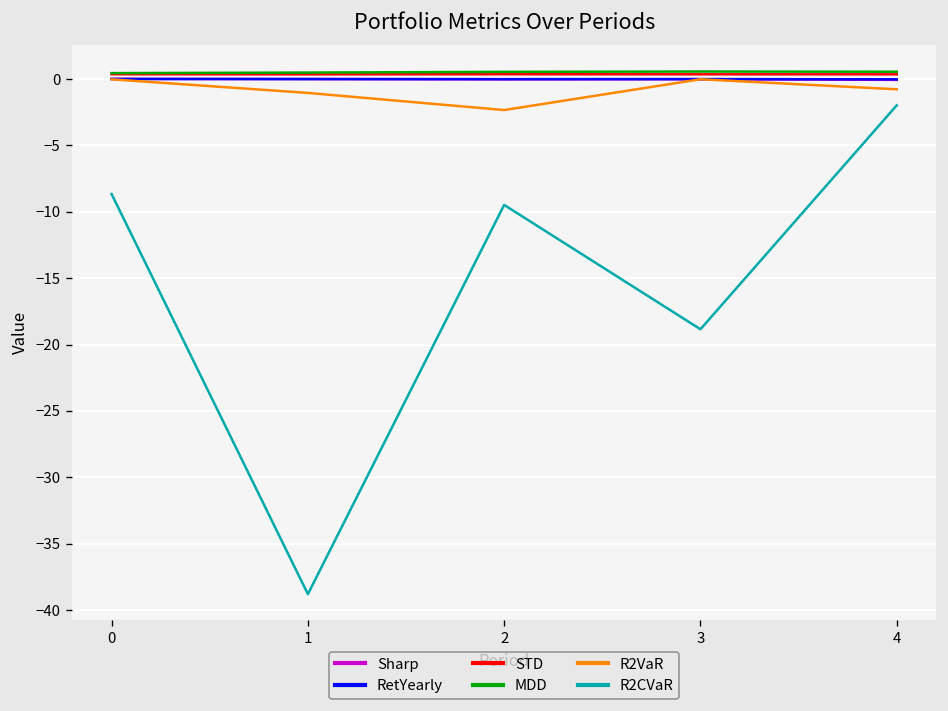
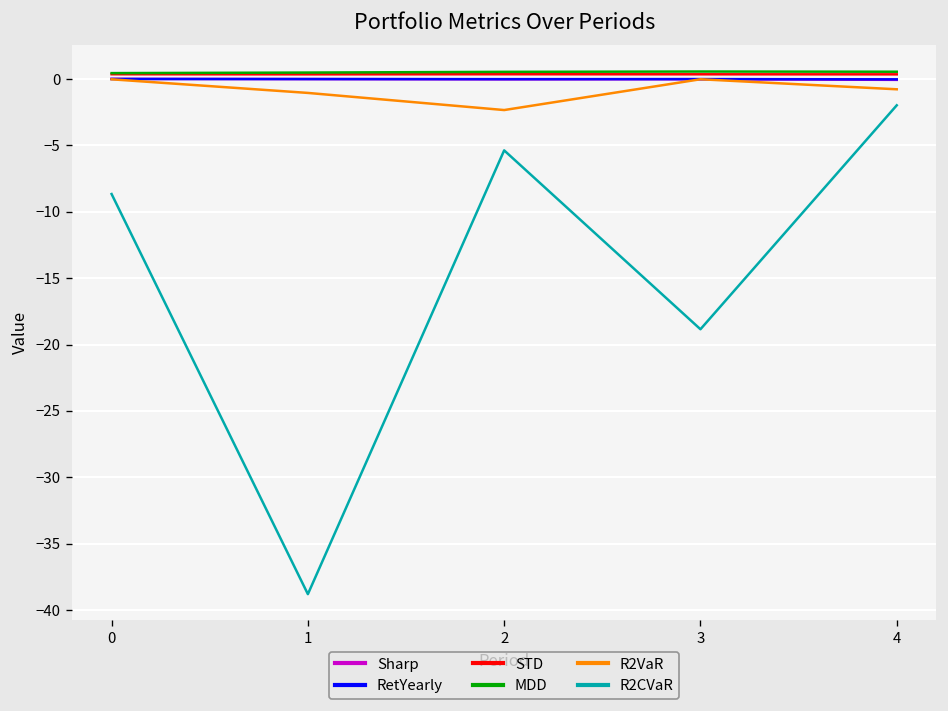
R2CVaR, 2: -9.5 -> -5.4
